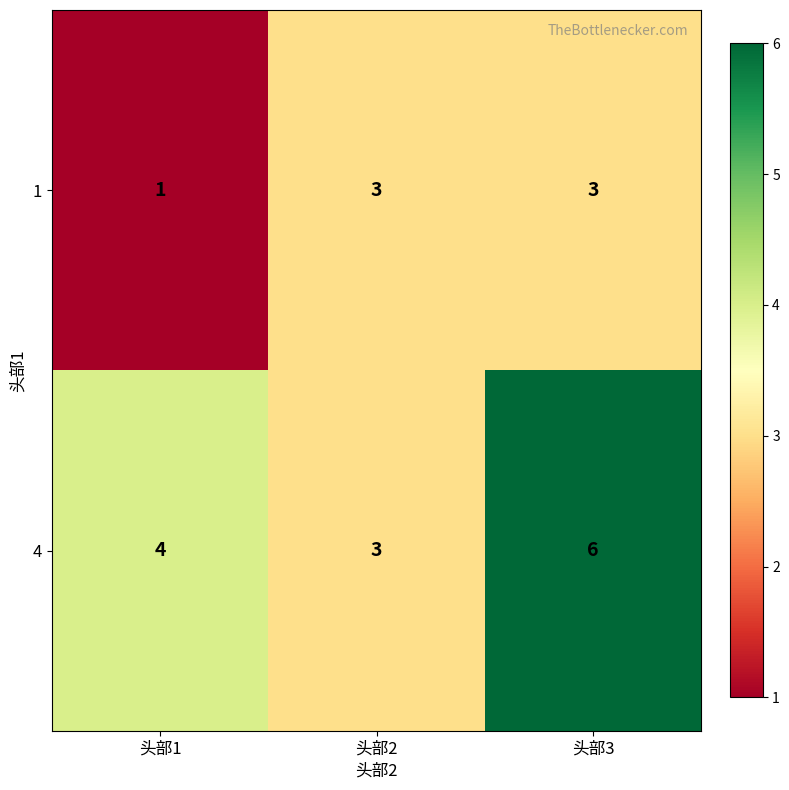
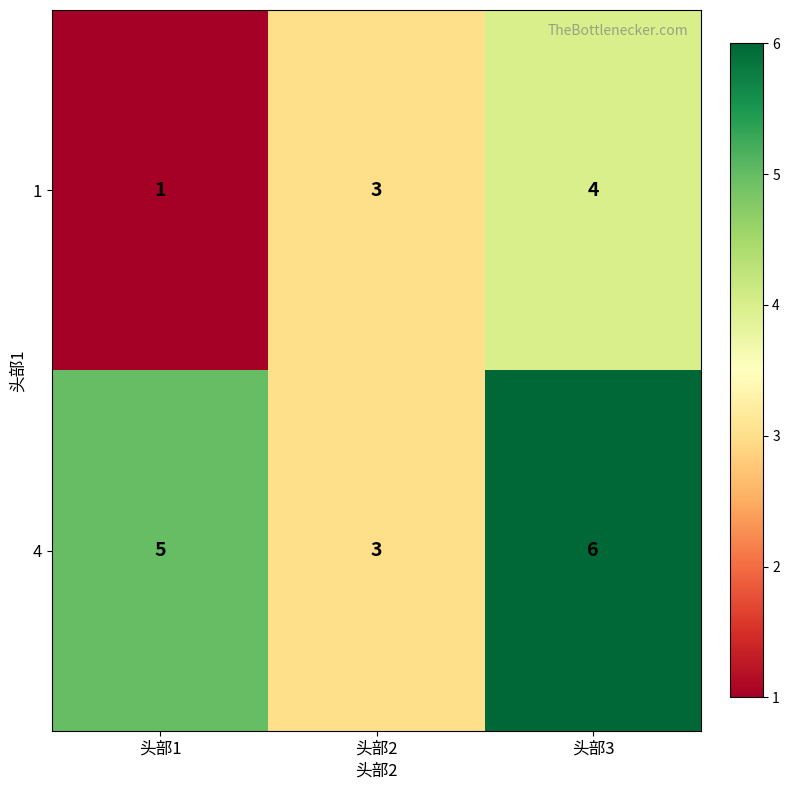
1, 头部3: 3 -> 4
4, 头部1: 4 -> 5
